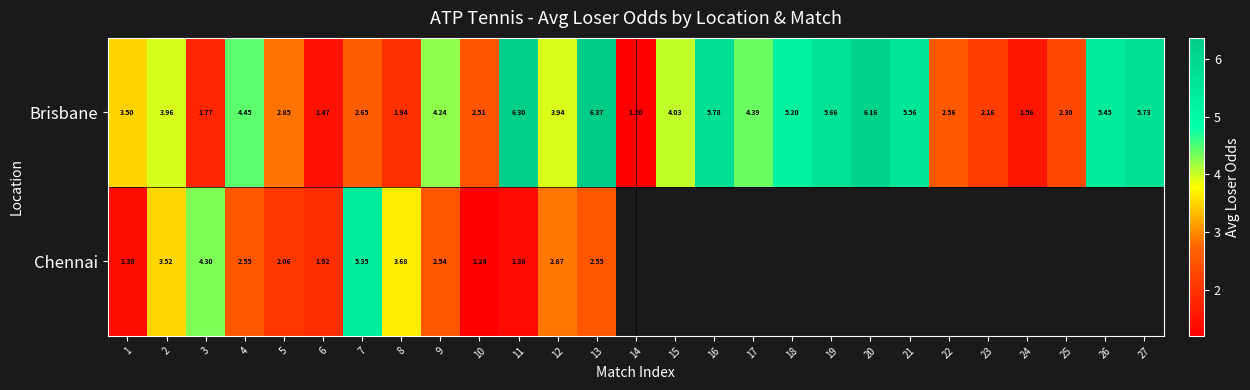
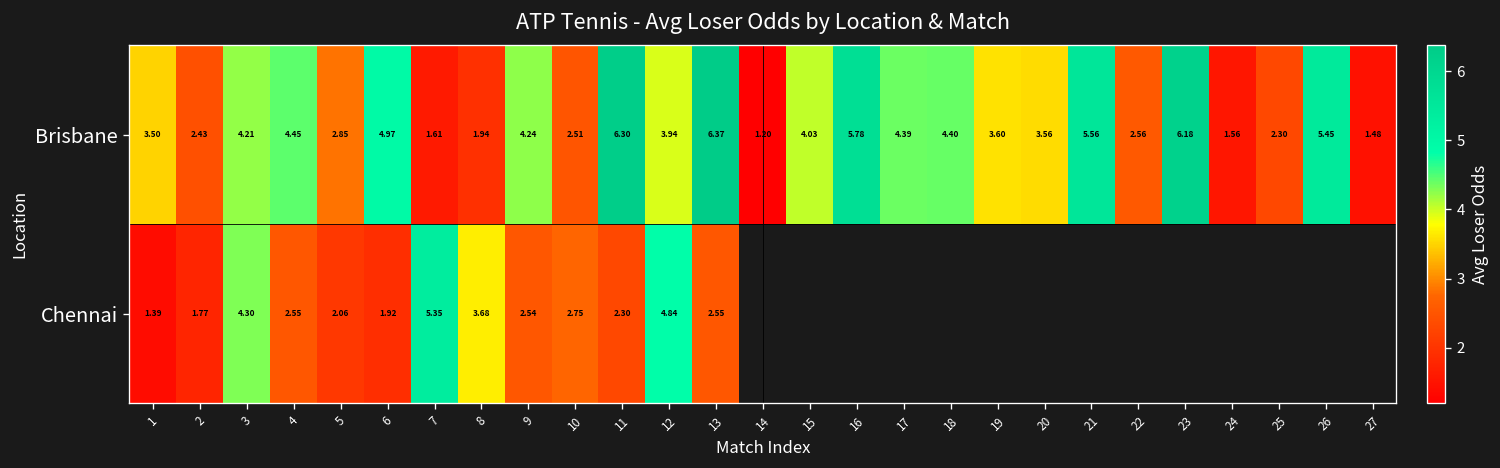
Brisbane, 2: 3.96 -> 2.43
Brisbane, 3: 1.77 -> 4.21
Brisbane, 6: 1.47 -> 4.97
Brisbane, 7: 2.65 -> 1.61
Brisbane, 18: 5.20 -> 4.40
Brisbane, 19: 5.66 -> 3.60
Brisbane, 20: 6.16 -> 3.56
Brisbane, 23: 2.16 -> 6.18
Brisbane, 27: 5.73 -> 1.48
Chennai, 2: 3.52 -> 1.77
Chennai, 10: 1.24 -> 2.75
Chennai, 11: 1.38 -> 2.30
Chennai, 12: 2.87 -> 4.84
